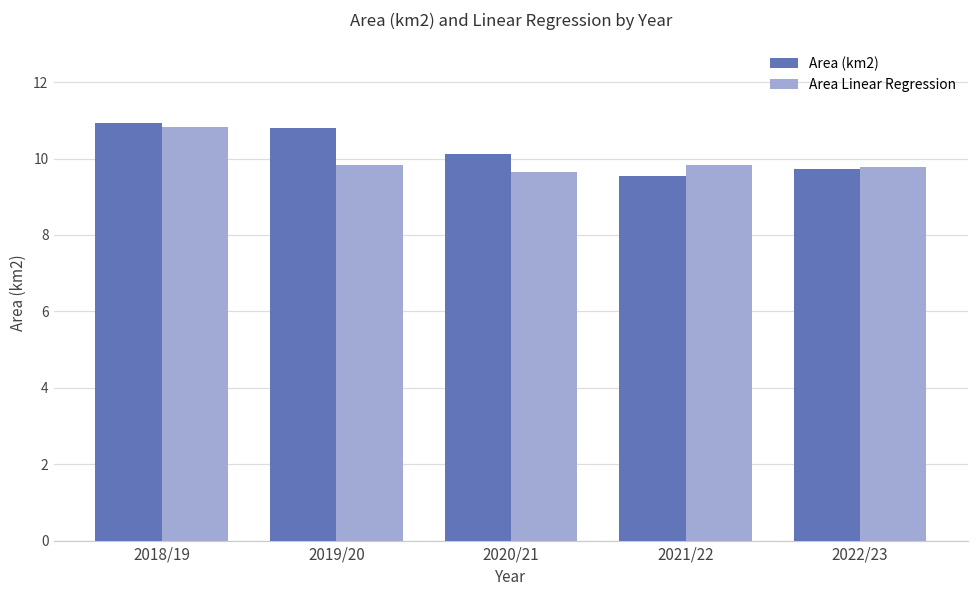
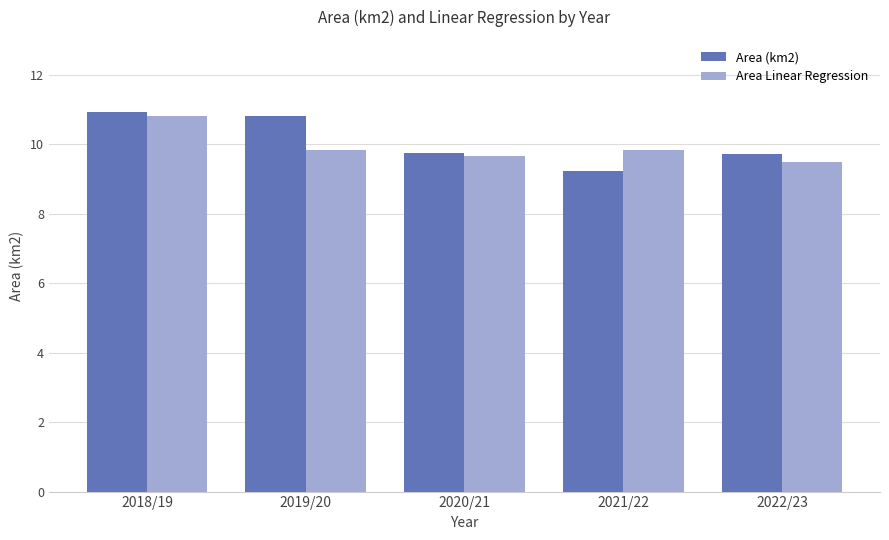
Area (km2), 2020/21: 10.1 -> 9.7
Area (km2), 2021/22: 9.6 -> 9.2
Area Linear Regression, 2022/23: 9.8 -> 9.5
